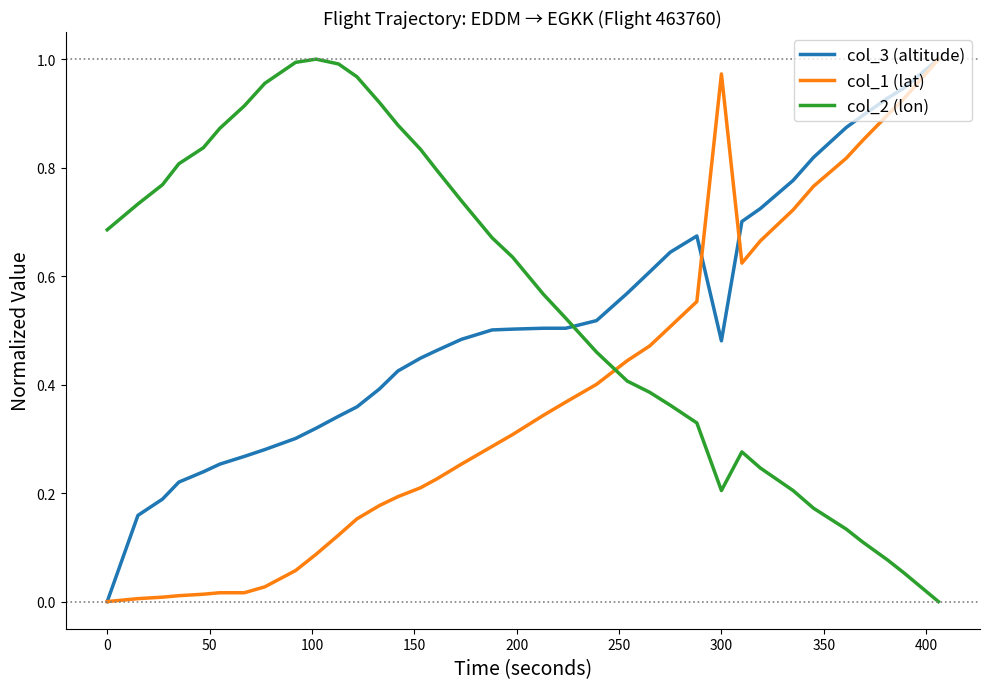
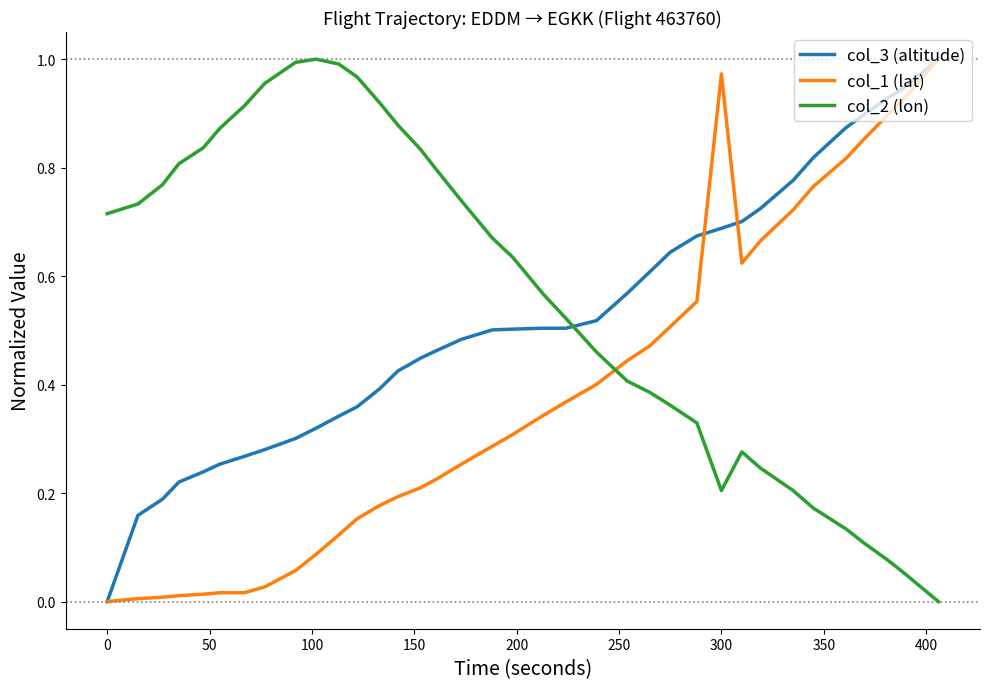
col_2 (lon), 0: 0.69 -> 0.72
col_3 (altitude), 300: 0.48 -> 0.69
